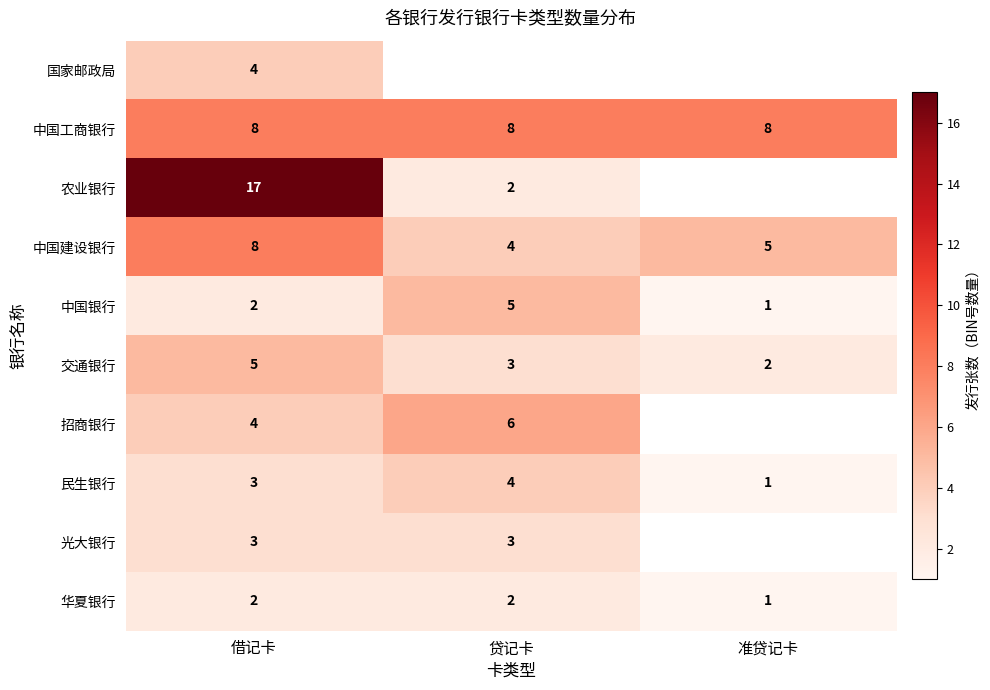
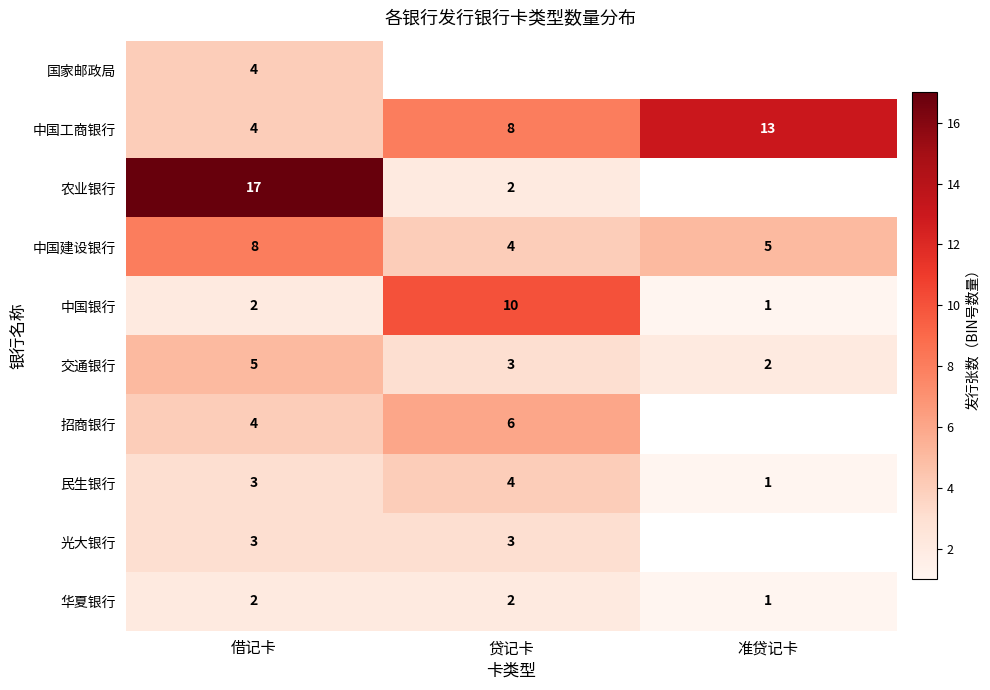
中国工商银行, 借记卡: 8 -> 4
中国工商银行, 准贷记卡: 8 -> 13
中国银行, 贷记卡: 5 -> 10
